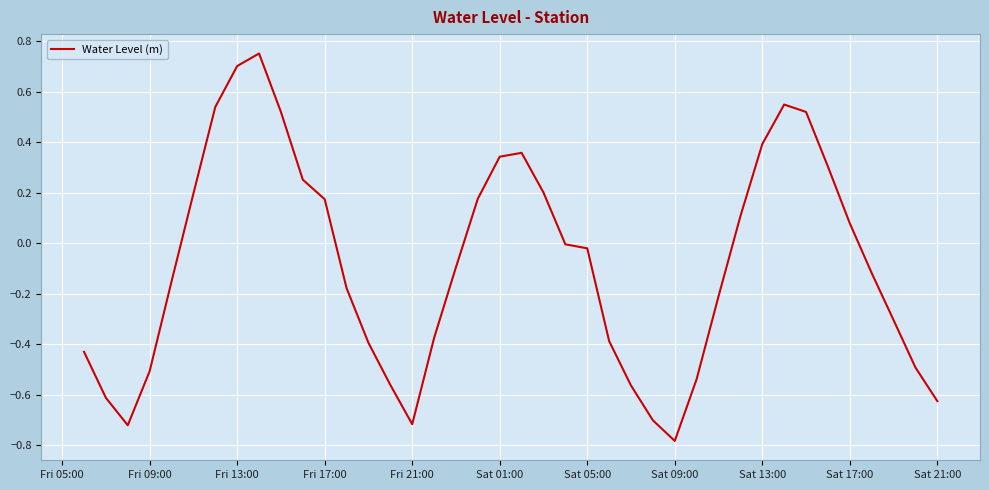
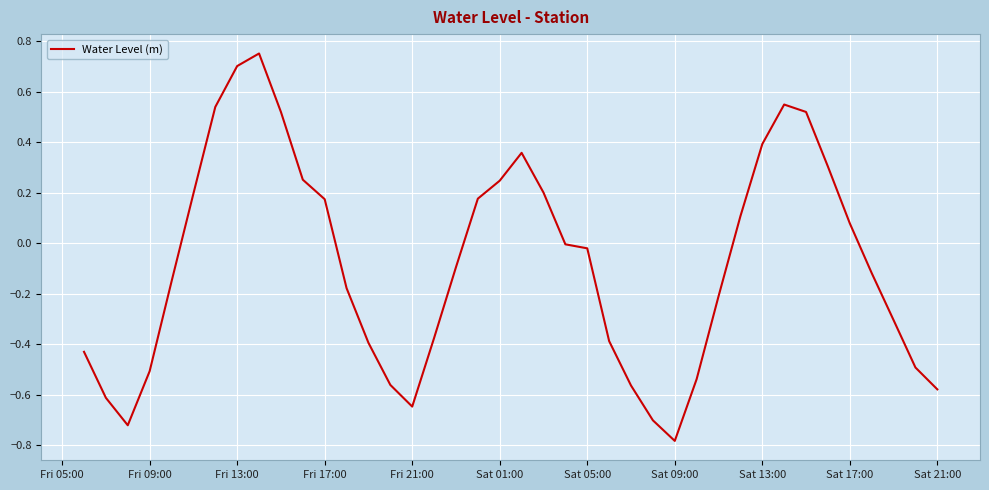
Fri 21:00: -0.72 -> -0.65
Sat 01:00: 0.34 -> 0.25
Sat 21:00: -0.63 -> -0.58
